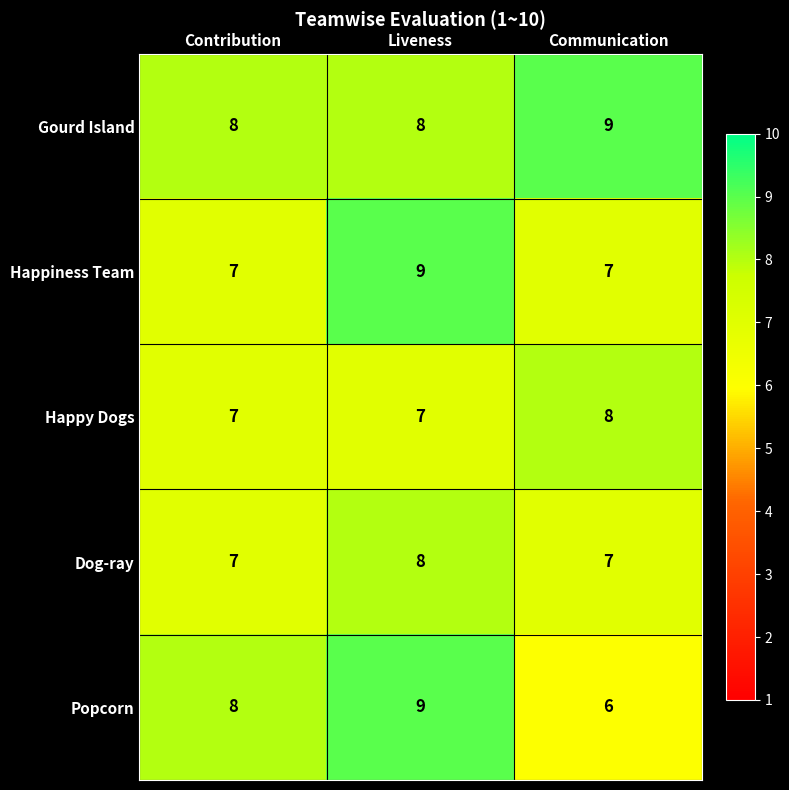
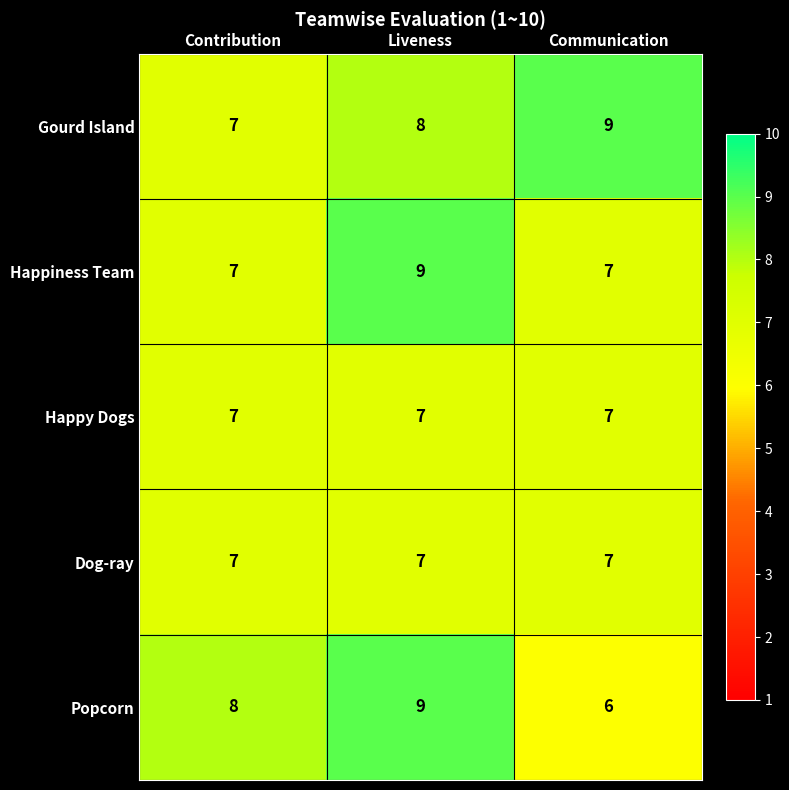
Gourd Island, Contribution: 8 -> 7
Happy Dogs, Communication: 8 -> 7
Dog-ray, Liveness: 8 -> 7
